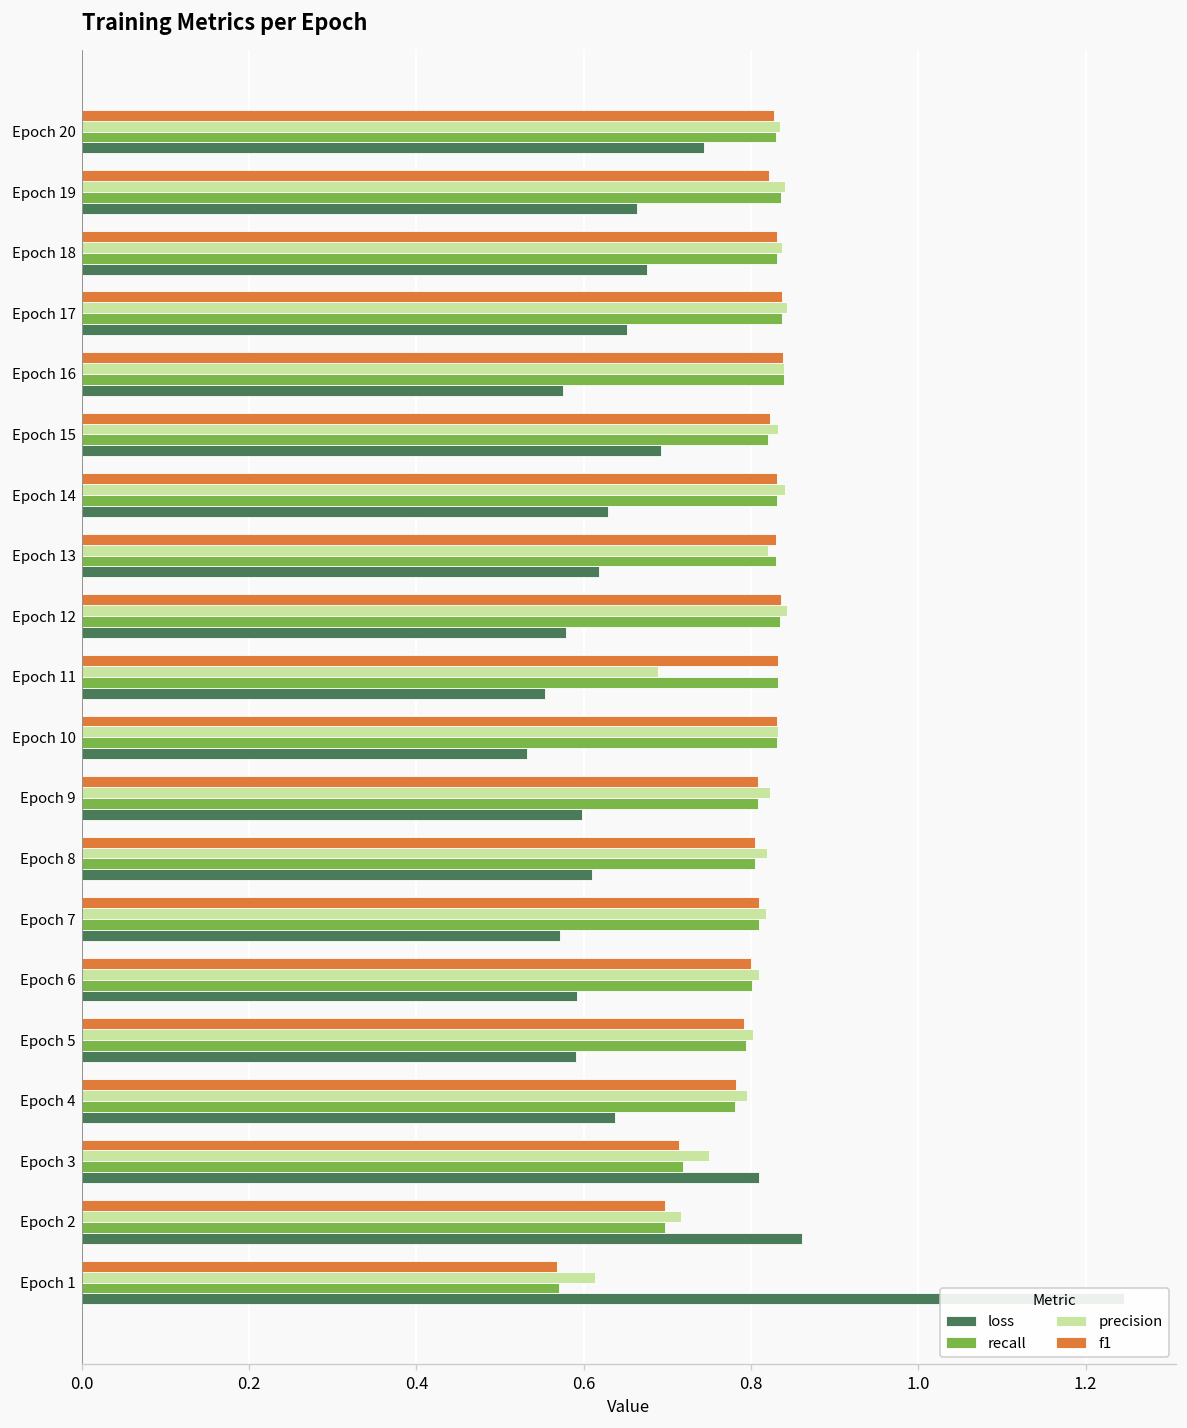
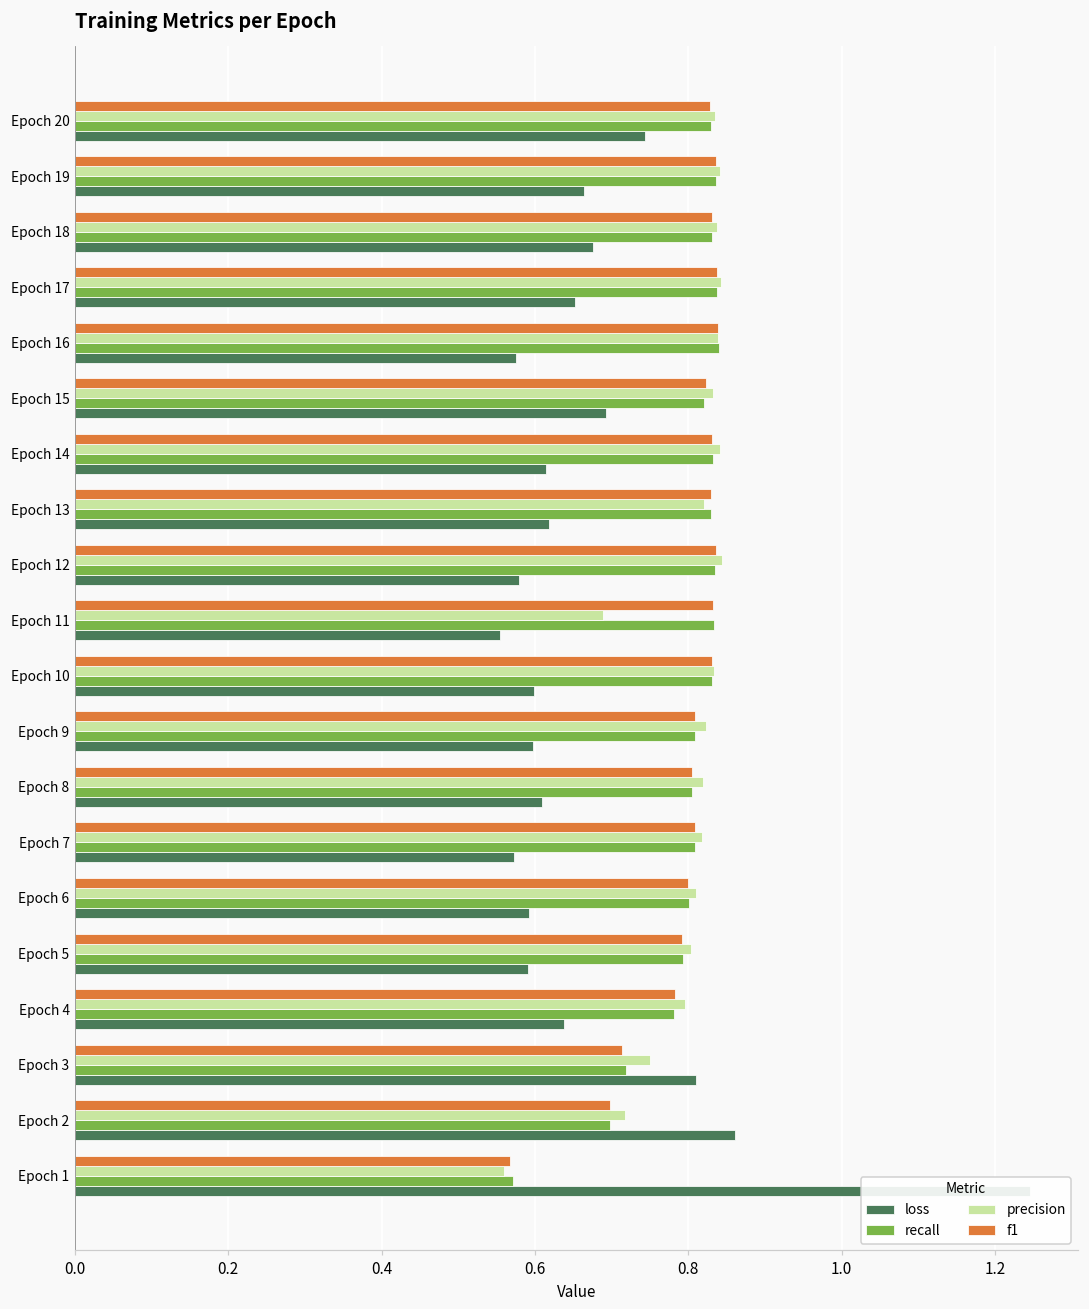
f1, Epoch 19: 0.82 -> 0.84
loss, Epoch 14: 0.63 -> 0.61
loss, Epoch 10: 0.53 -> 0.60
precision, Epoch 1: 0.61 -> 0.56
